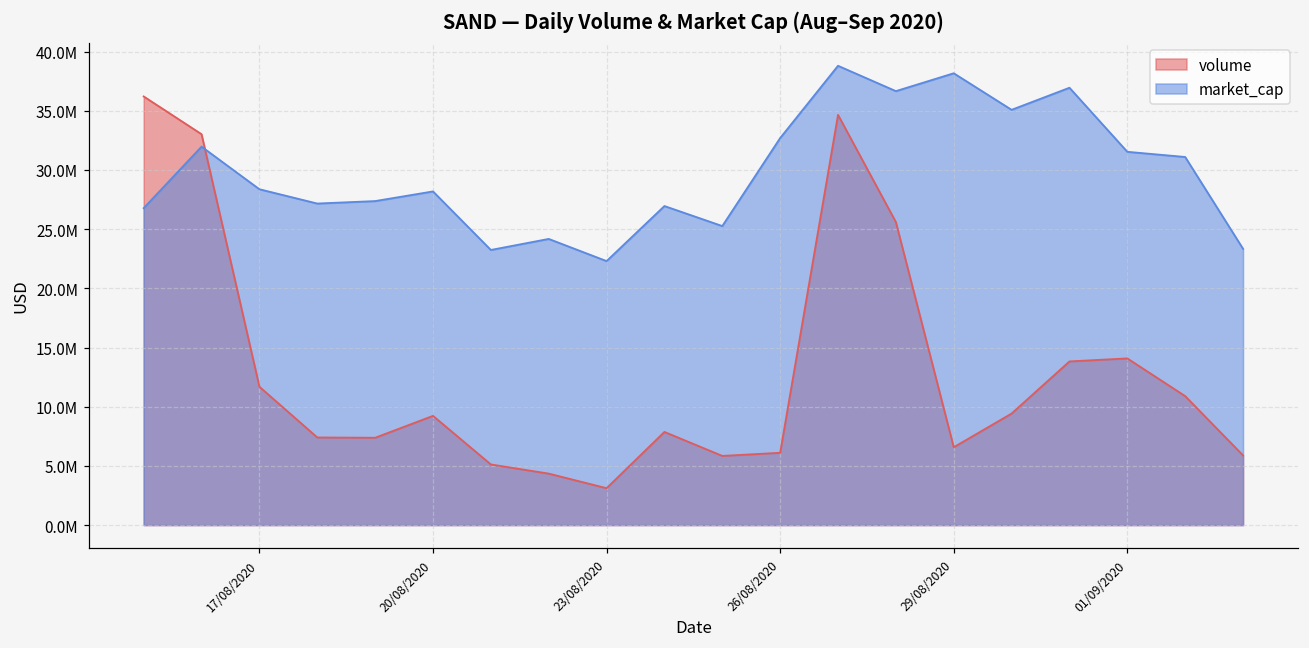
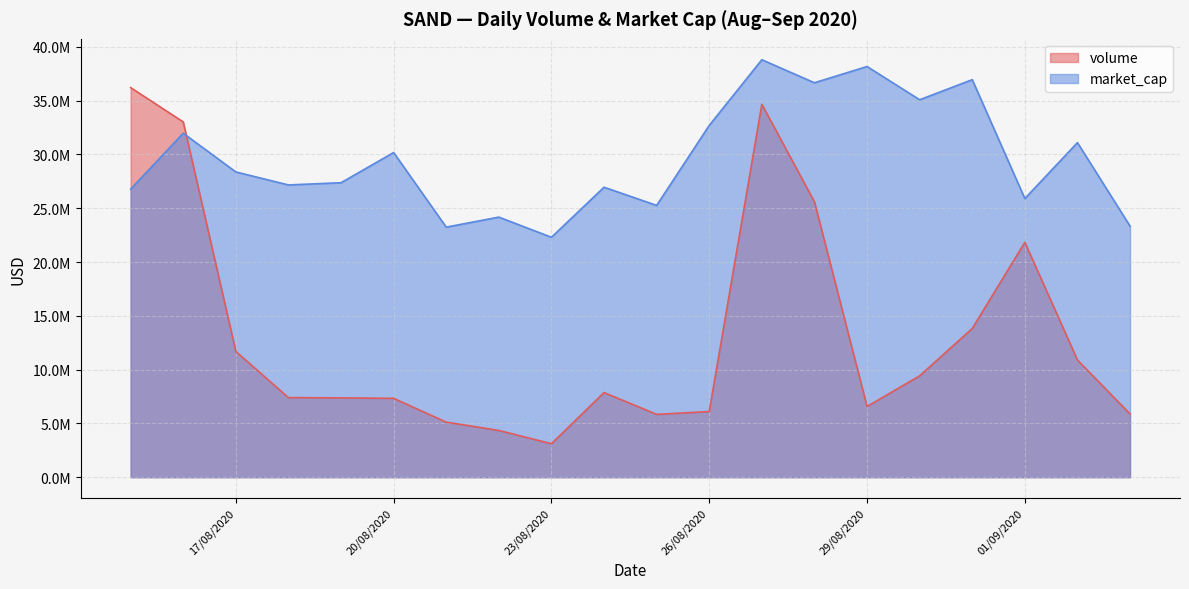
volume, 20/08/2020: 9200000 -> 7300000
market_cap, 20/08/2020: 28200000 -> 30200000
volume, 01/09/2020: 14100000 -> 21800000
market_cap, 01/09/2020: 31500000 -> 25900000
